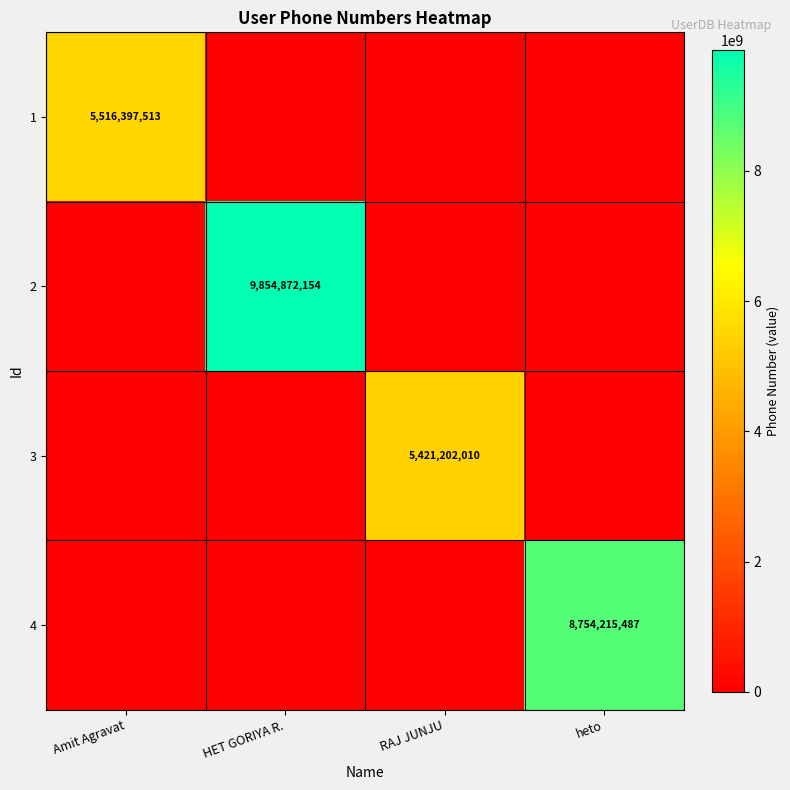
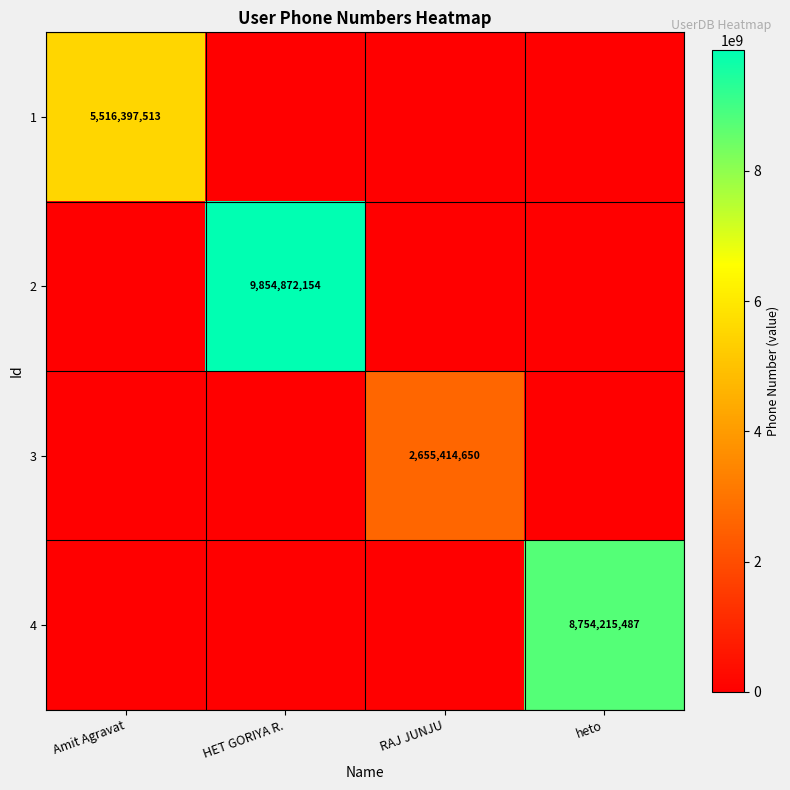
3, RAJ JUNJU: 5,421,202,010 -> 2,655,414,650
